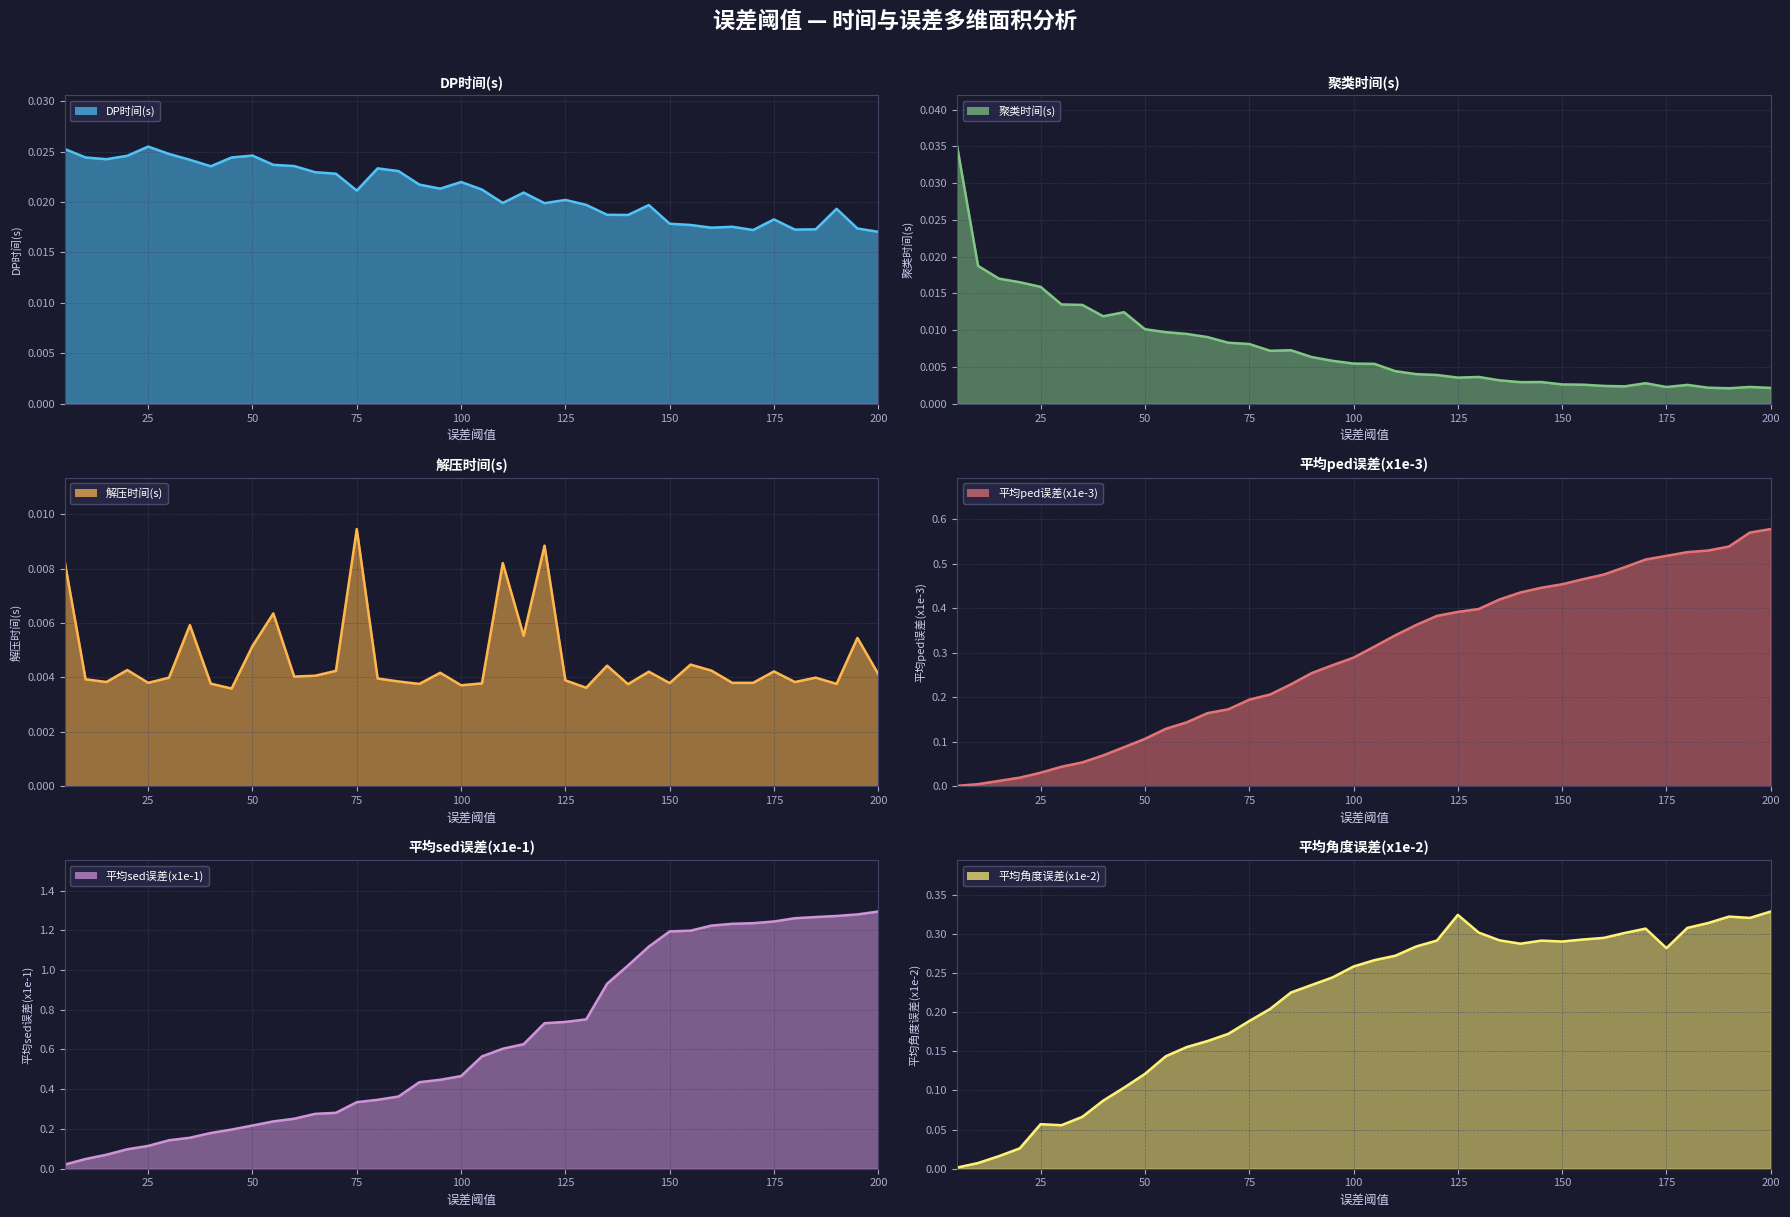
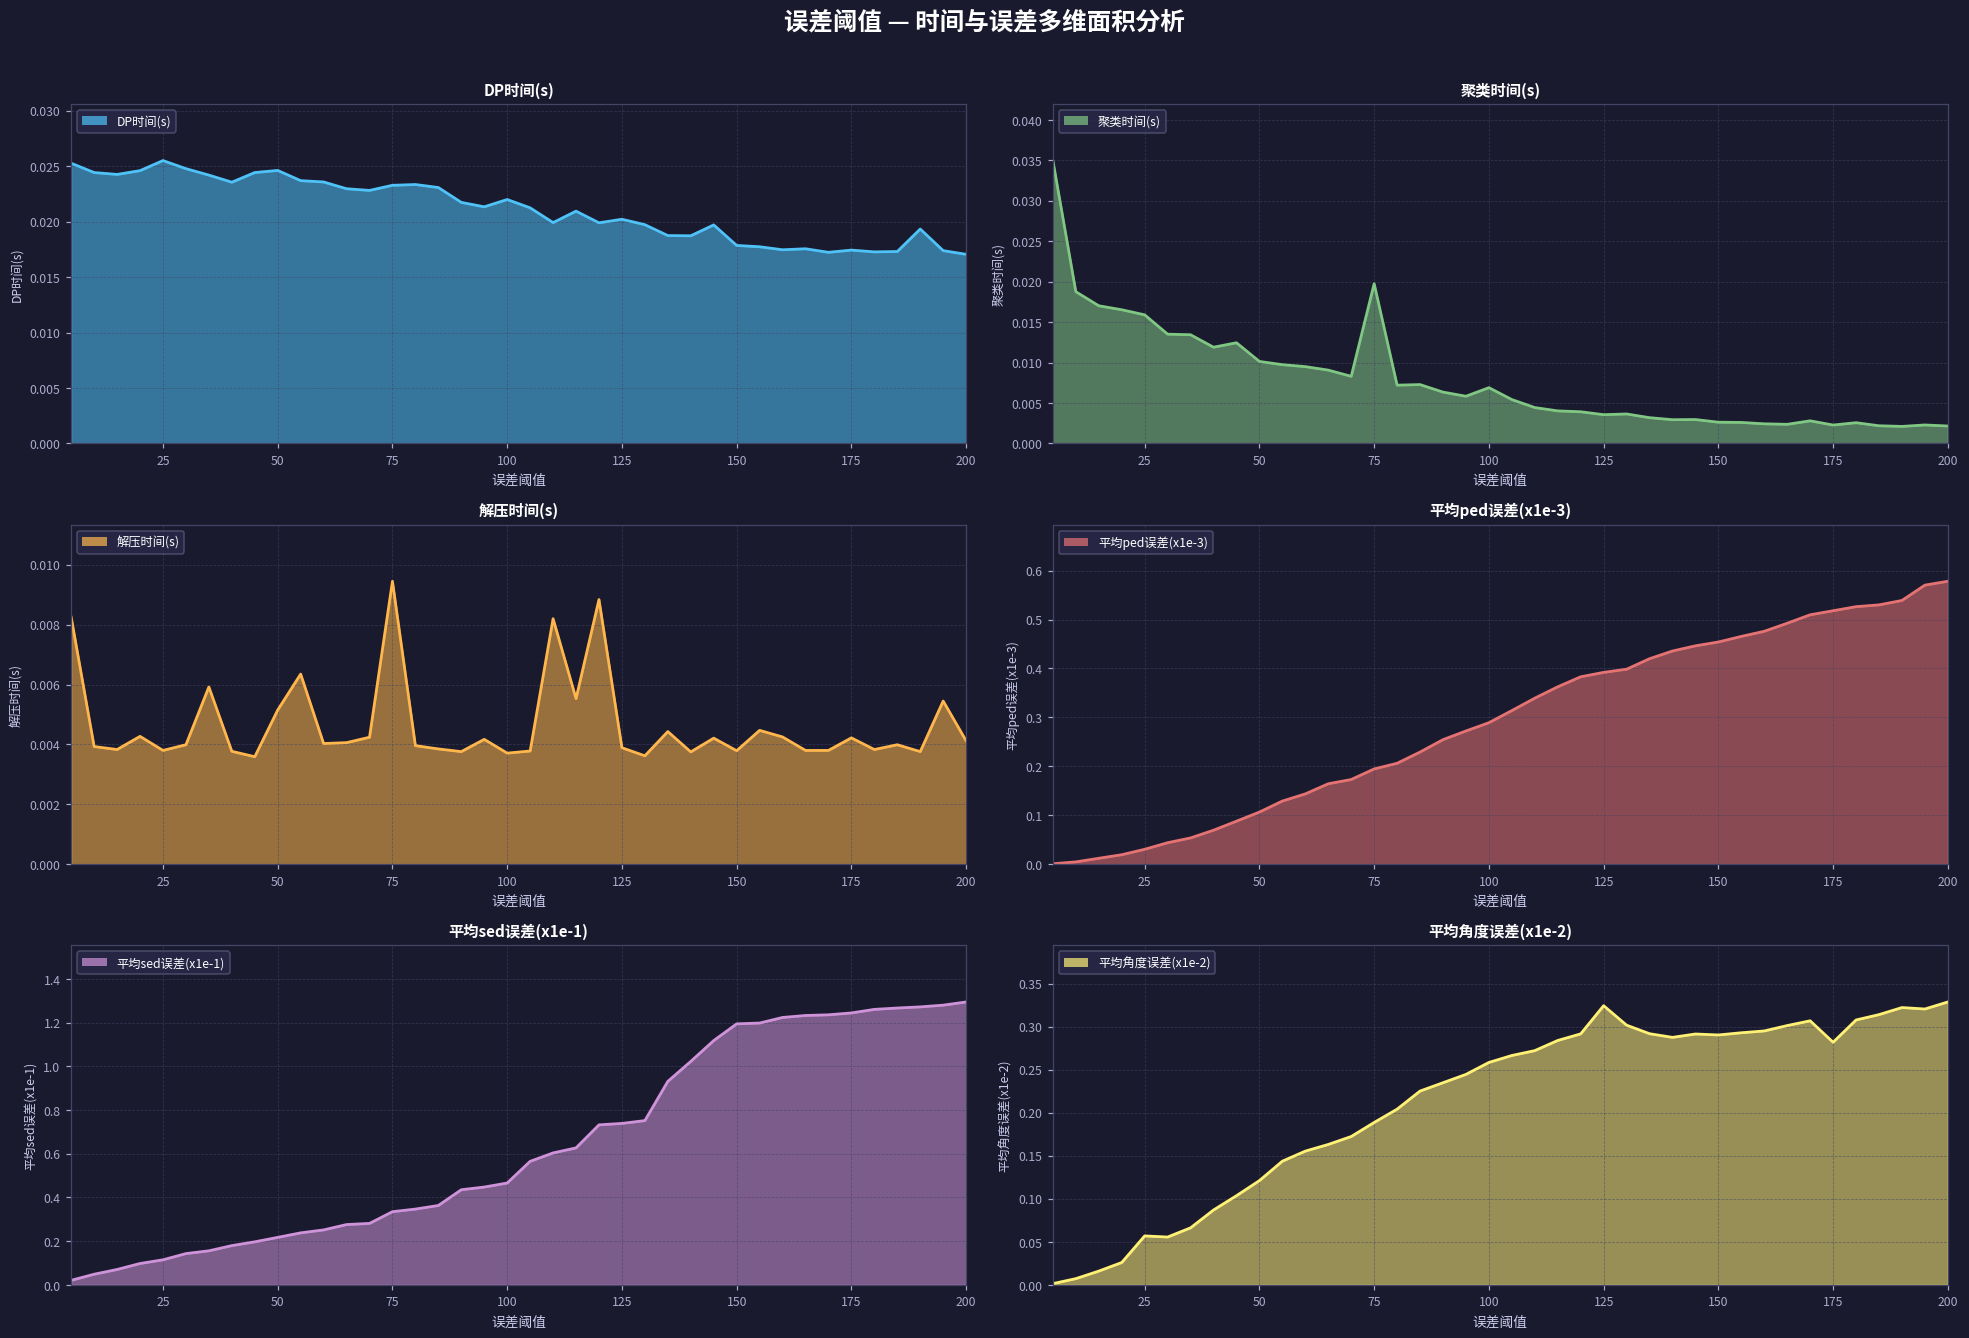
DP时间(s), 75: 0.0211 -> 0.0233
DP时间(s), 175: 0.0183 -> 0.0174
聚类时间(s), 75: 0.008 -> 0.020
聚类时间(s), 100: 0.005 -> 0.007
